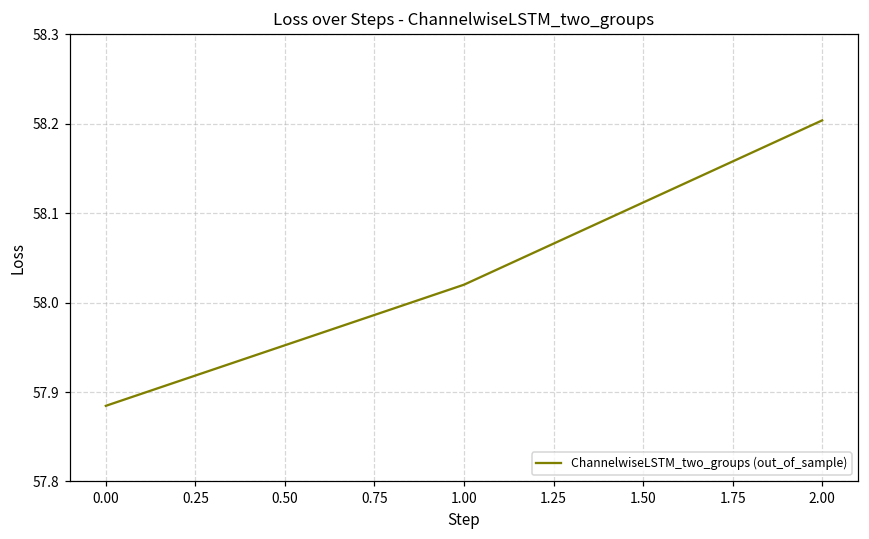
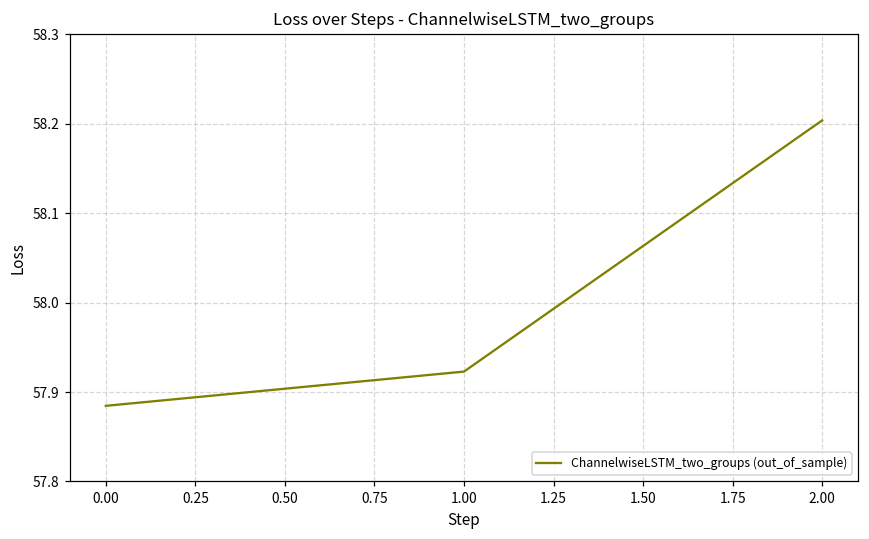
1.00: 58.02 -> 57.92
